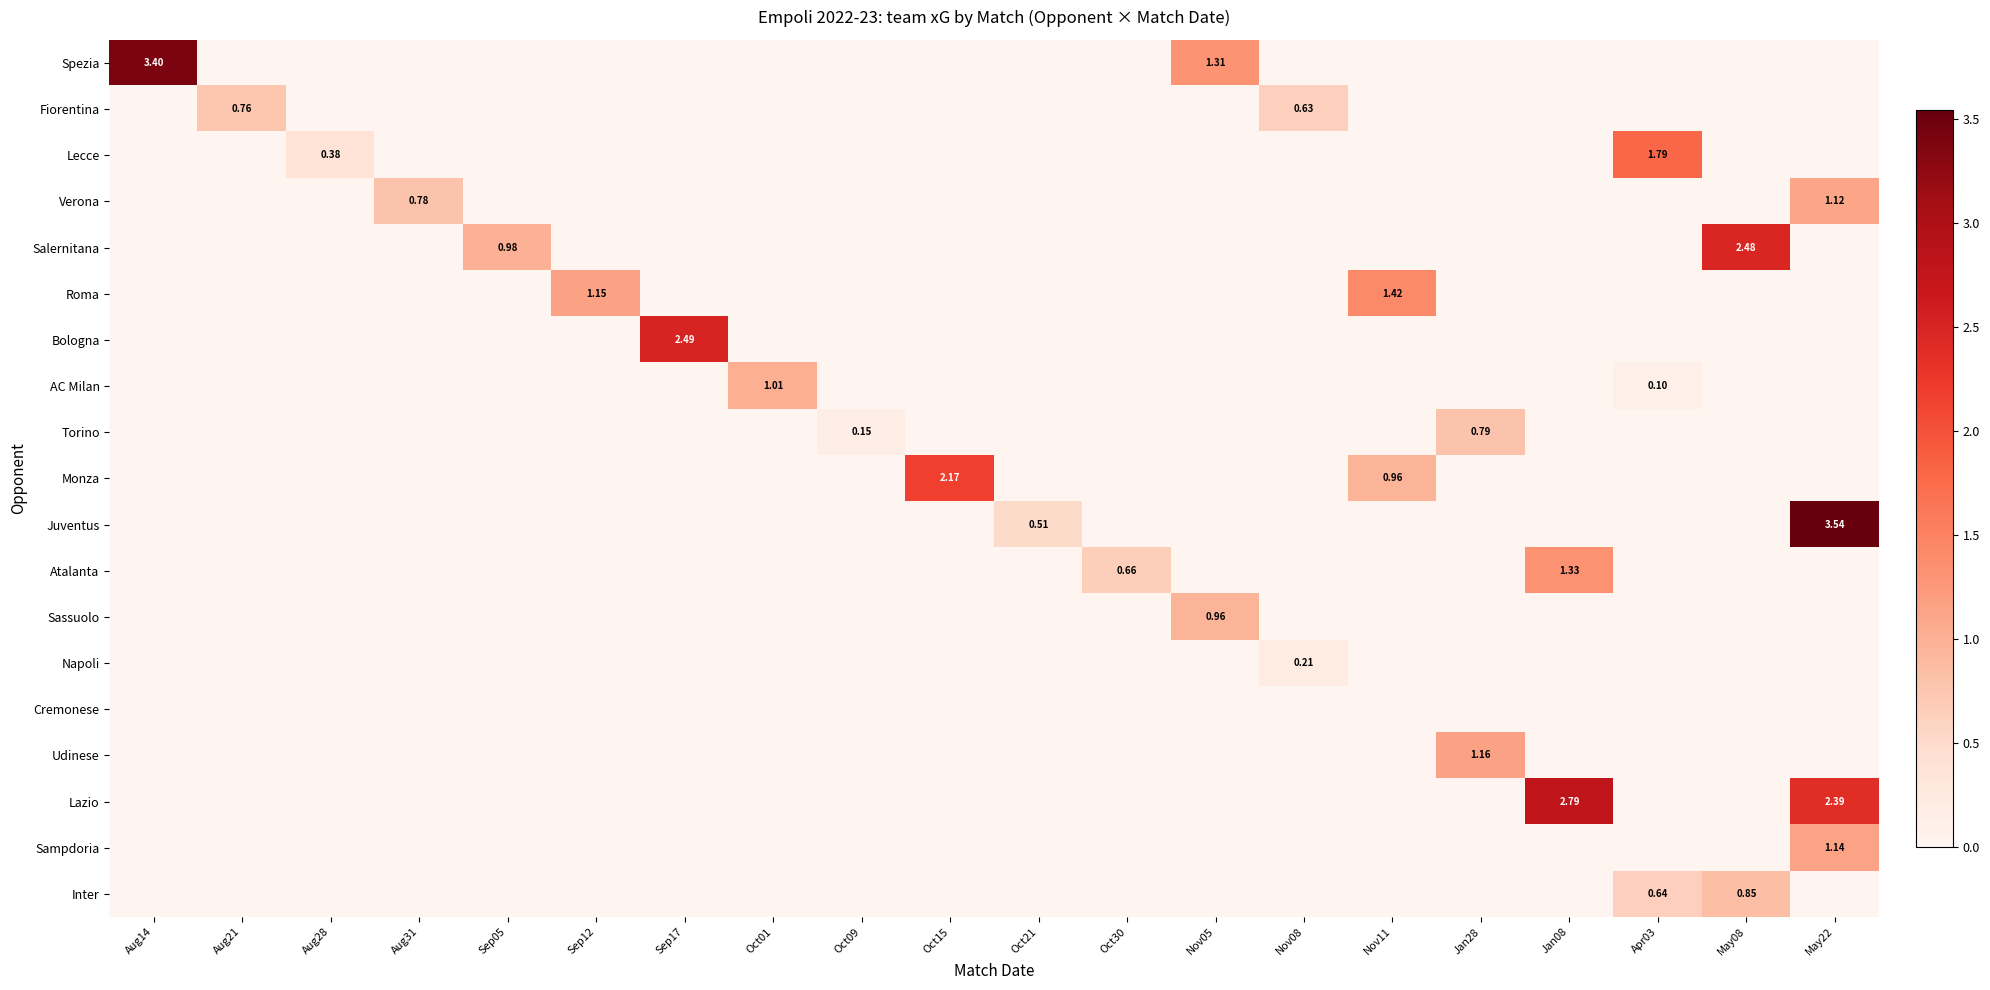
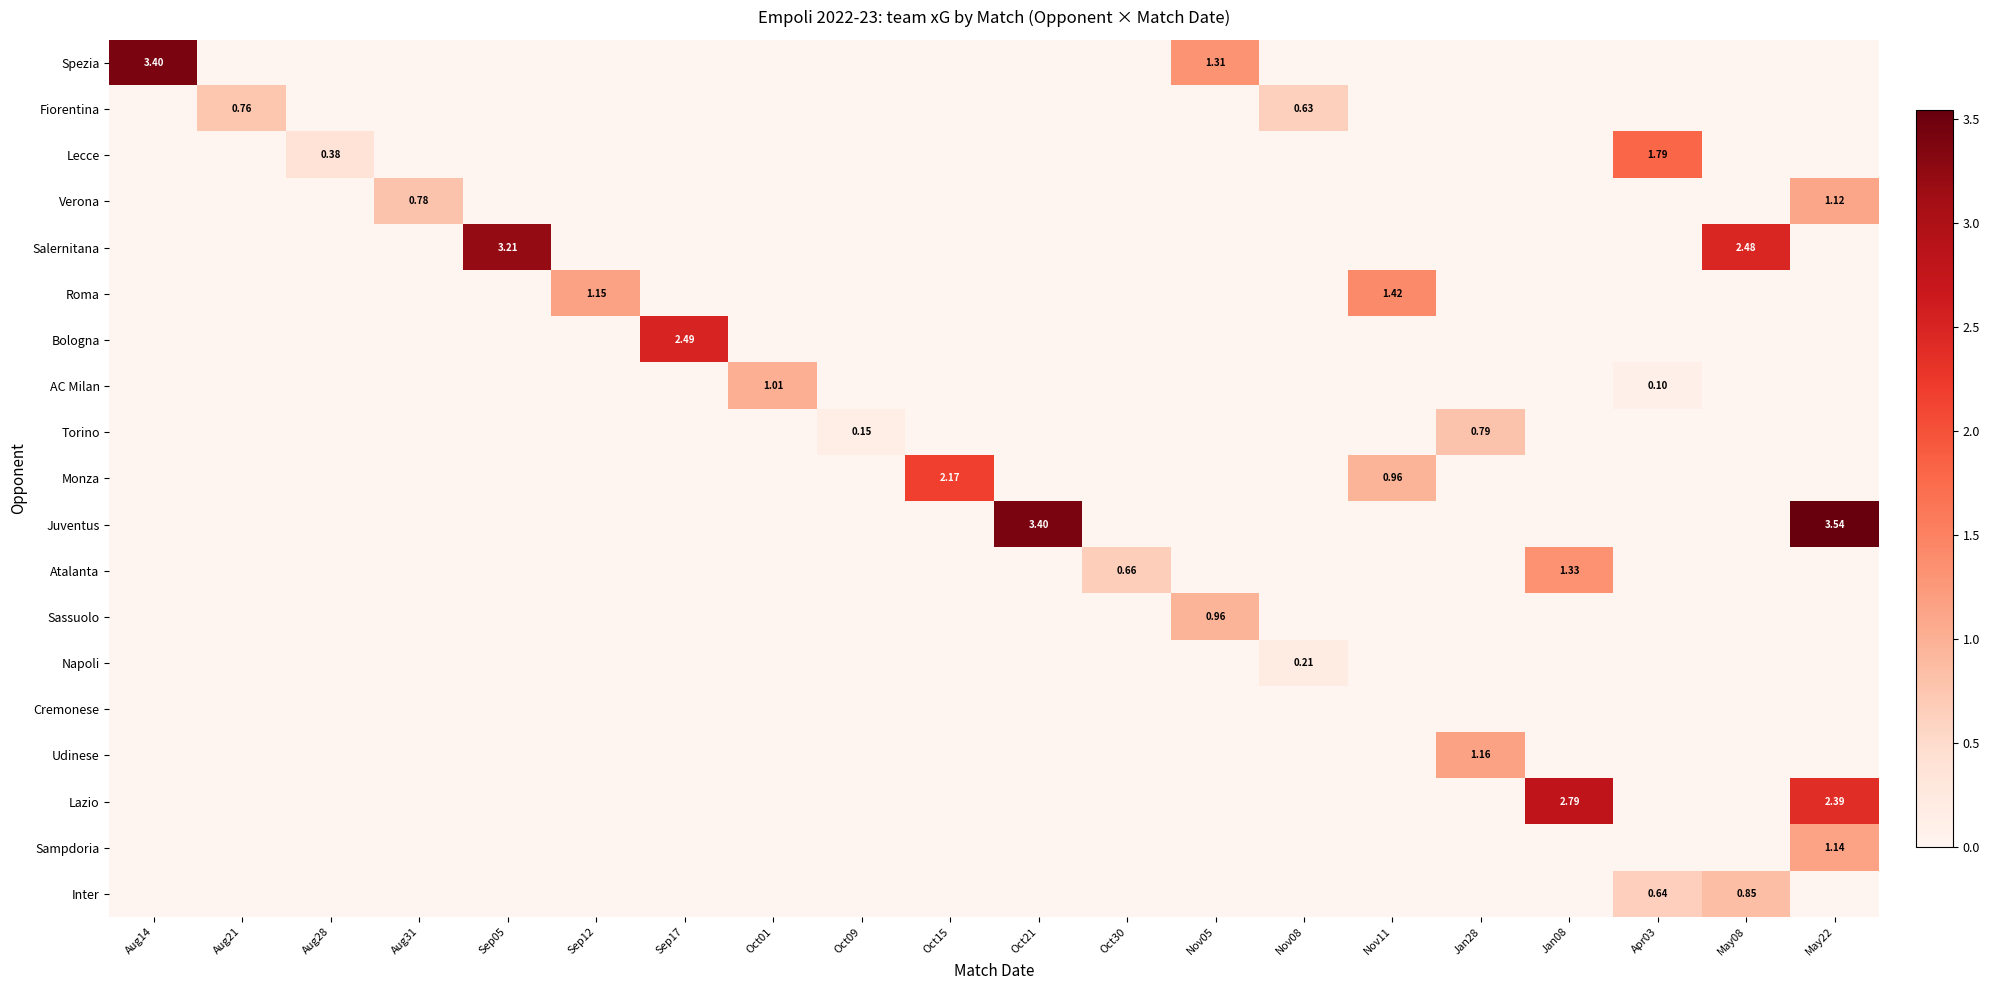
Salernitana, Sep05: 0.98 -> 3.21
Juventus, Oct21: 0.51 -> 3.40
